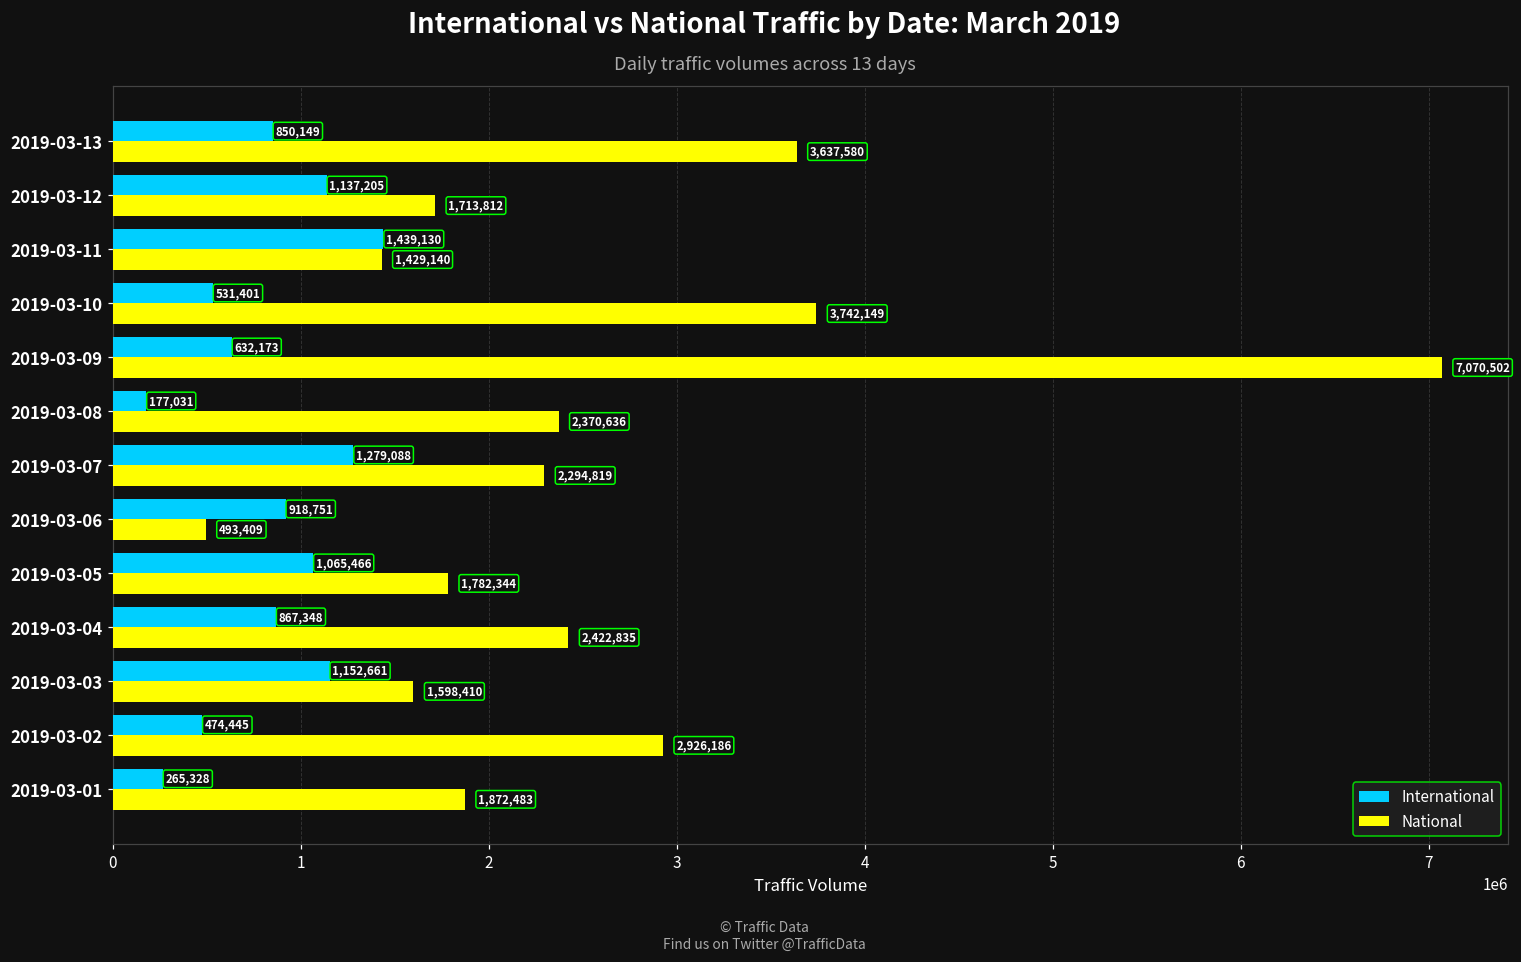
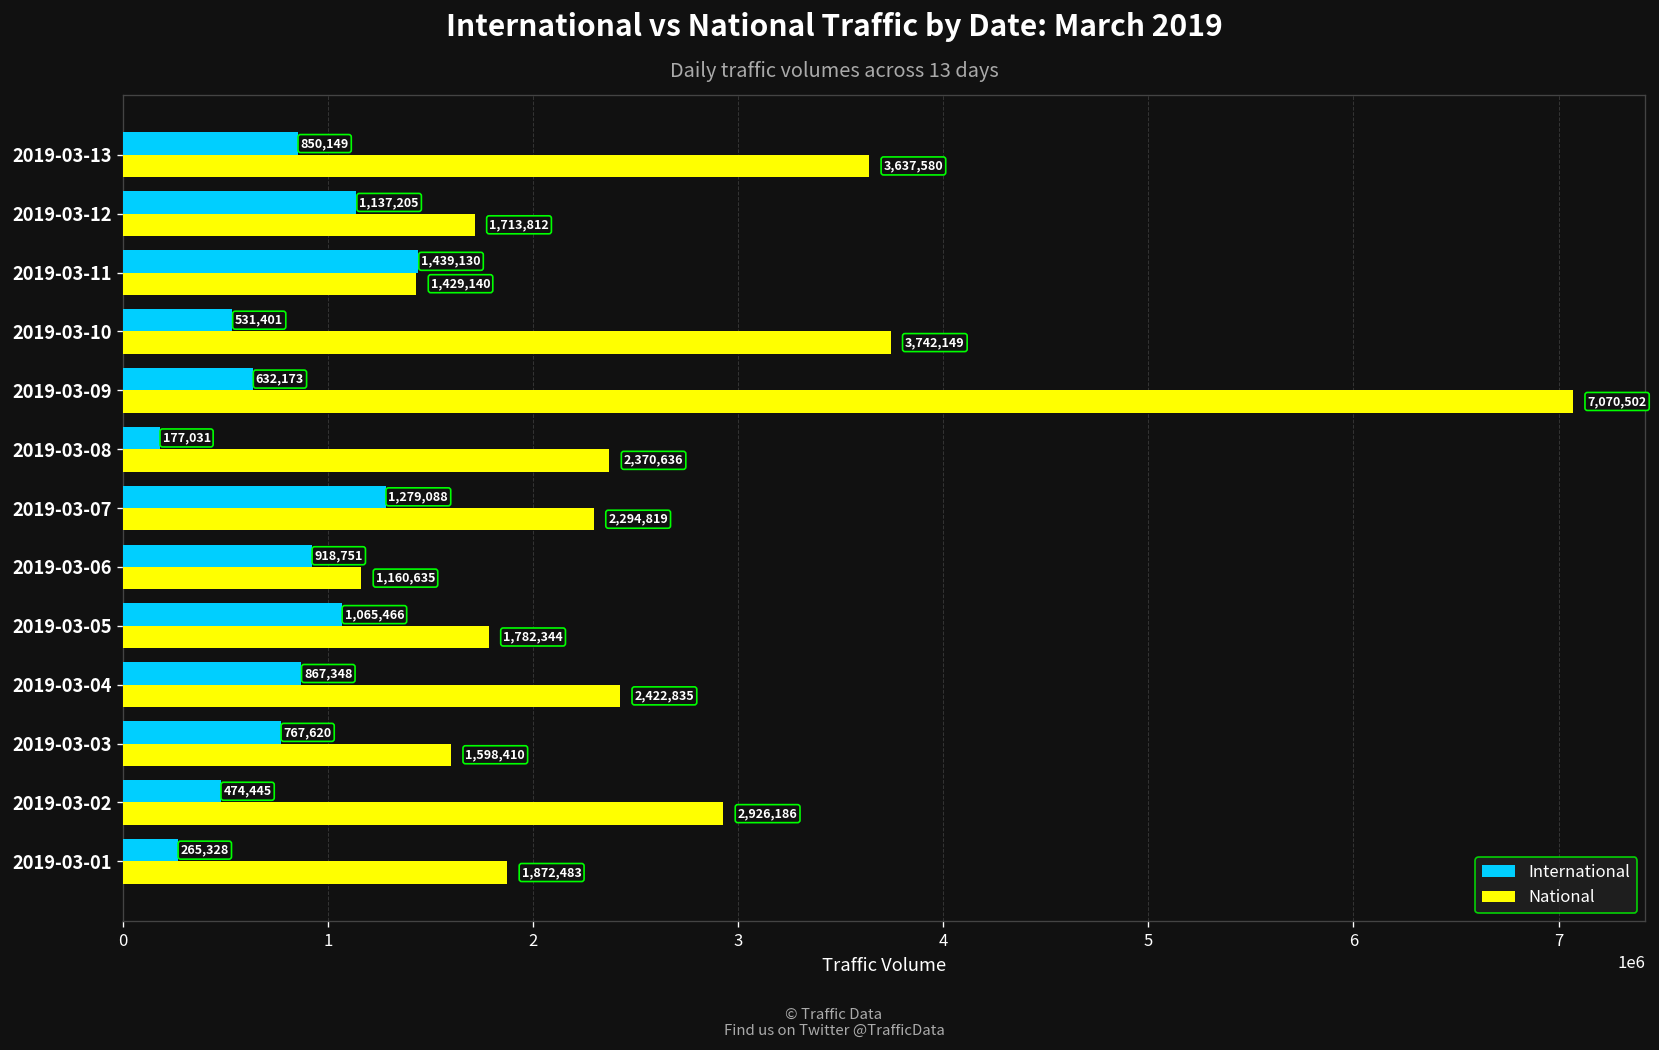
National, 2019-03-06: 493,409 -> 1,160,635
International, 2019-03-03: 1,152,661 -> 767,620
